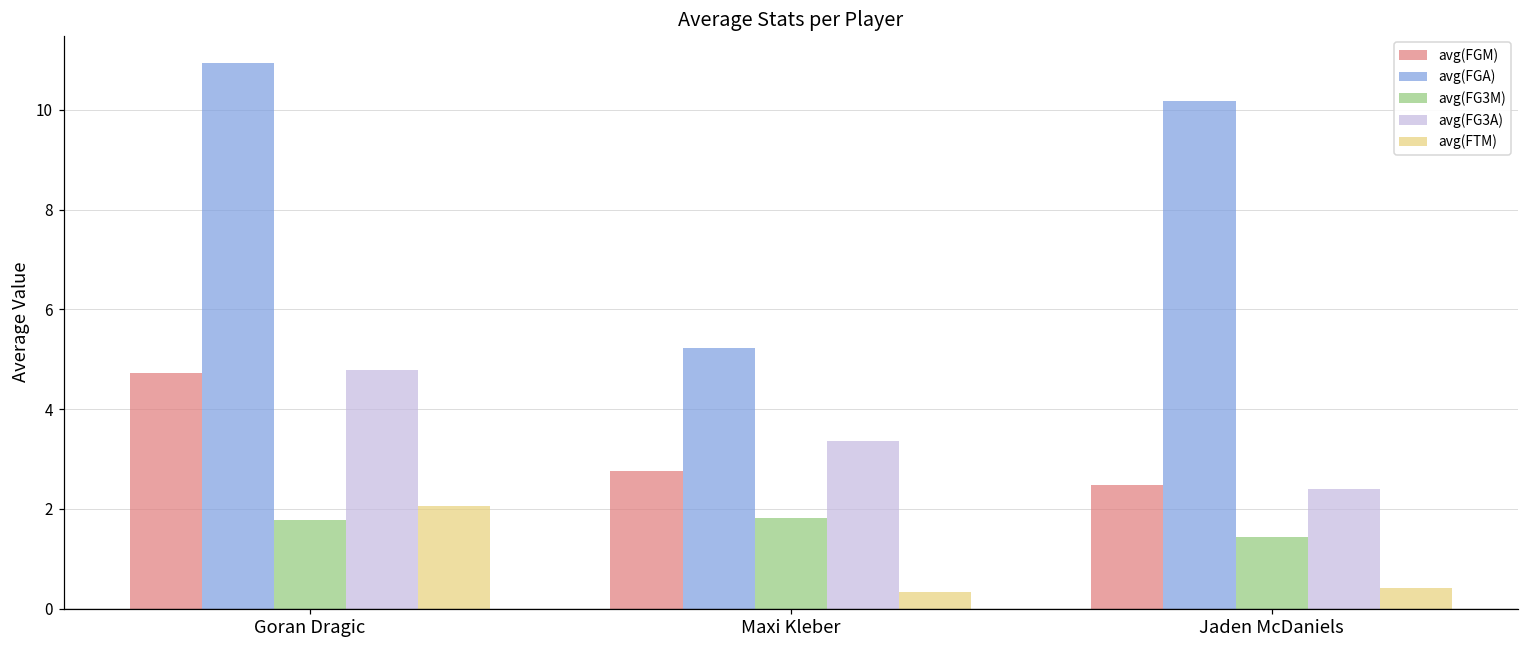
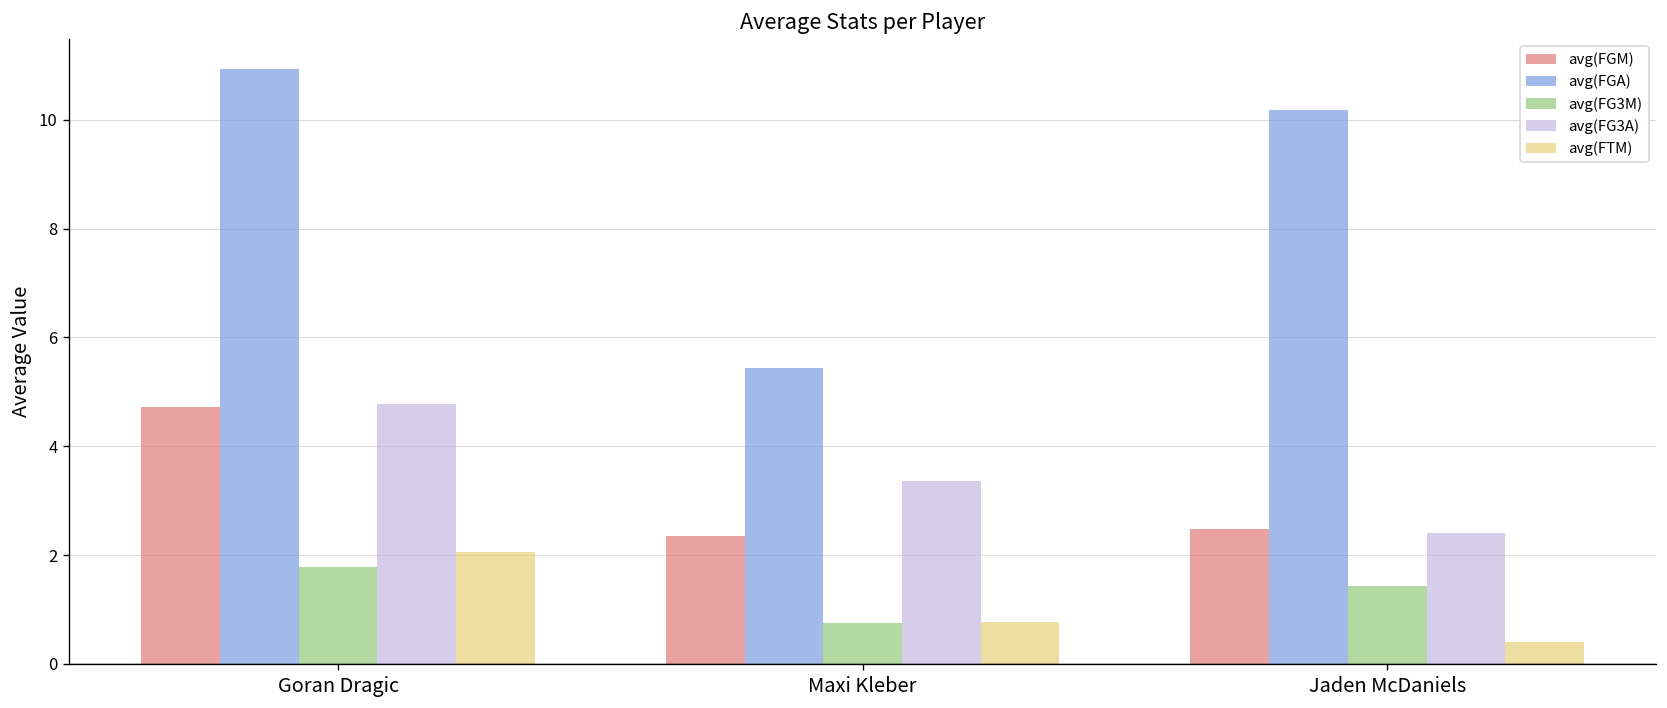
avg(FGM), Maxi Kleber: 2.8 -> 2.4
avg(FGA), Maxi Kleber: 5.2 -> 5.4
avg(FG3M), Maxi Kleber: 1.8 -> 0.8
avg(FTM), Maxi Kleber: 0.3 -> 0.8
